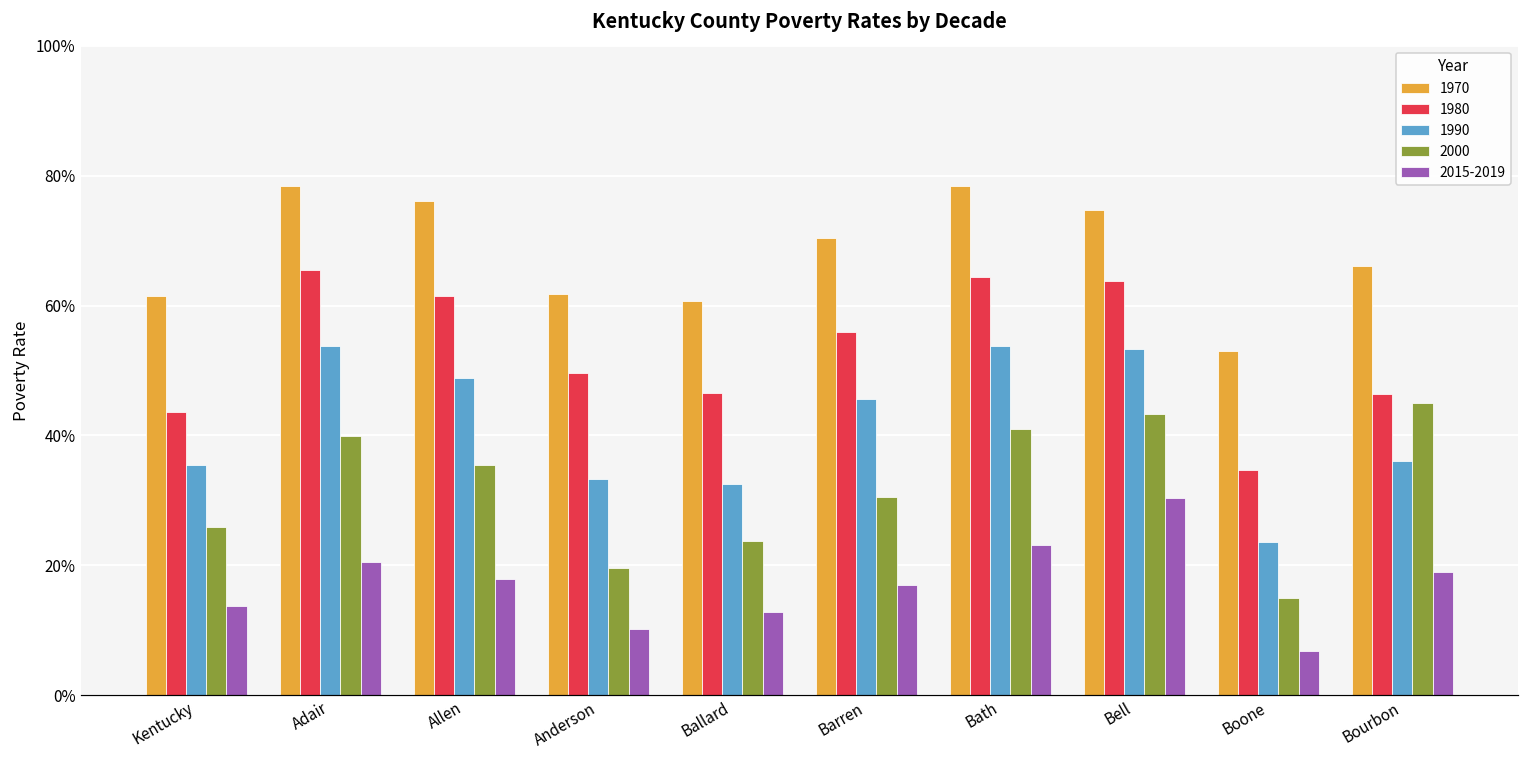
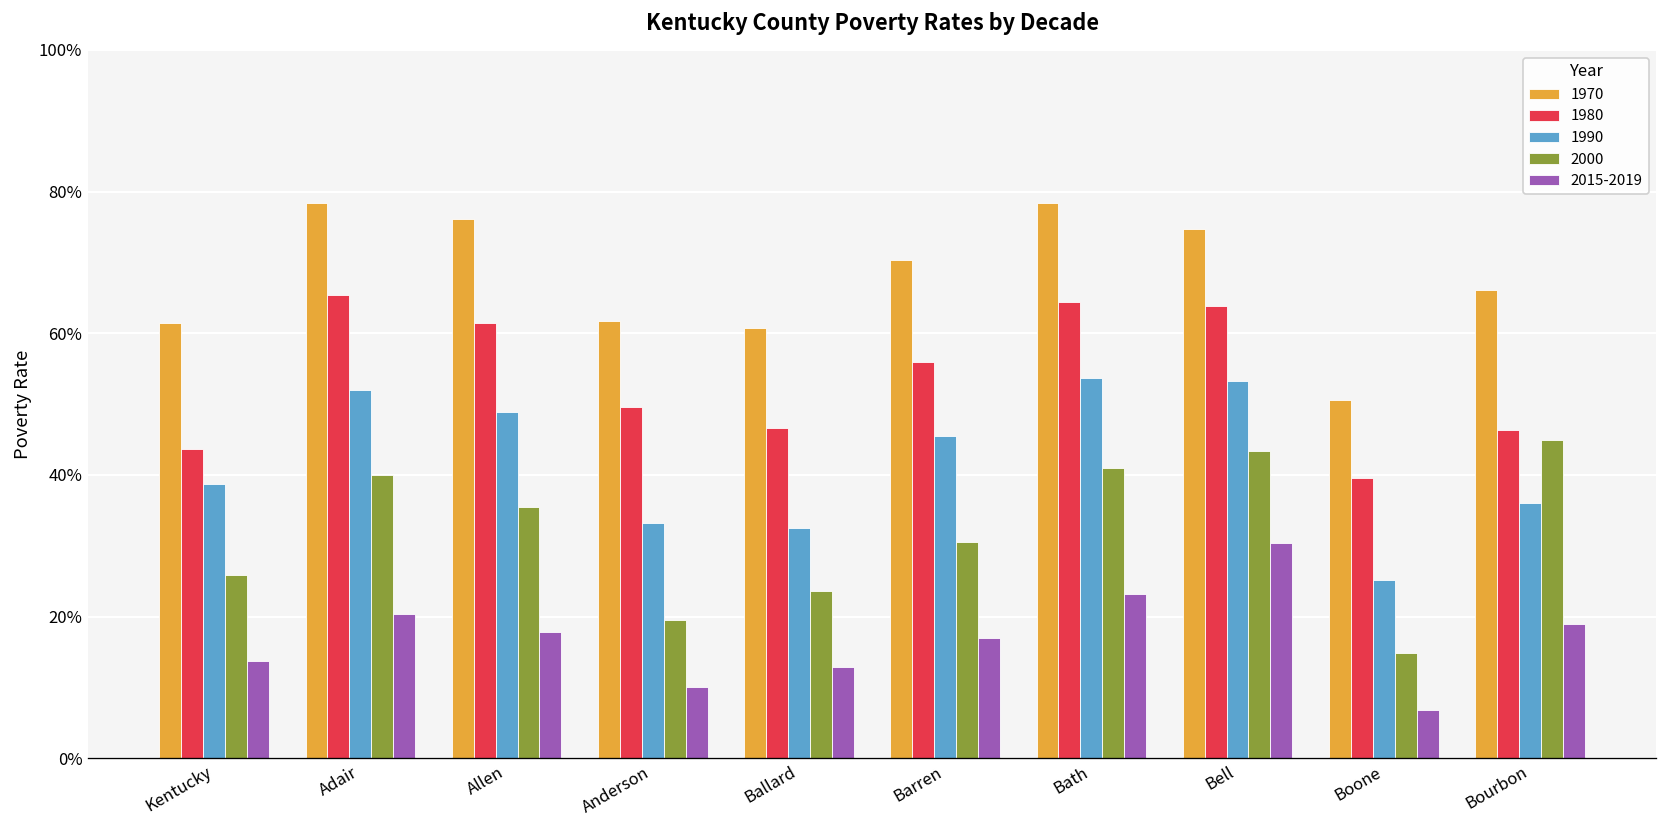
1990, Kentucky: 35% -> 39%
1990, Adair: 54% -> 52%
1970, Boone: 53% -> 51%
1980, Boone: 35% -> 40%
1990, Boone: 24% -> 25%
